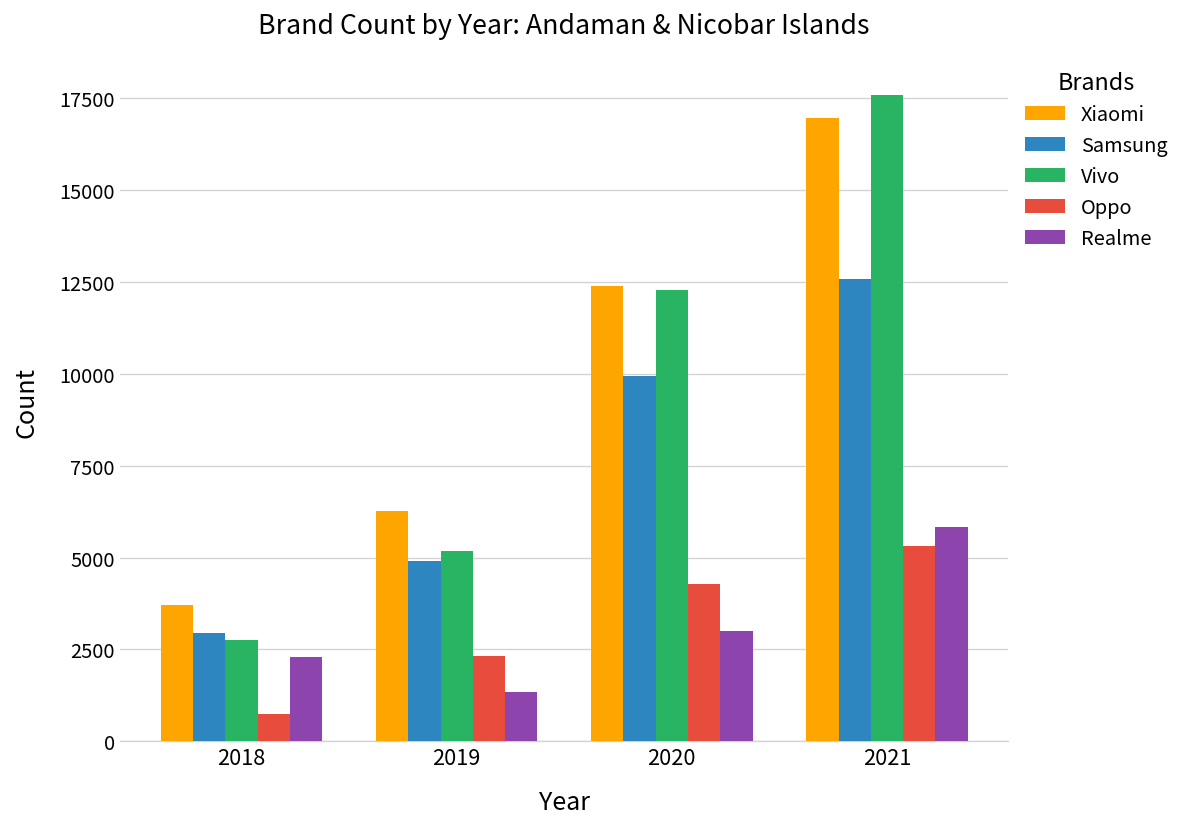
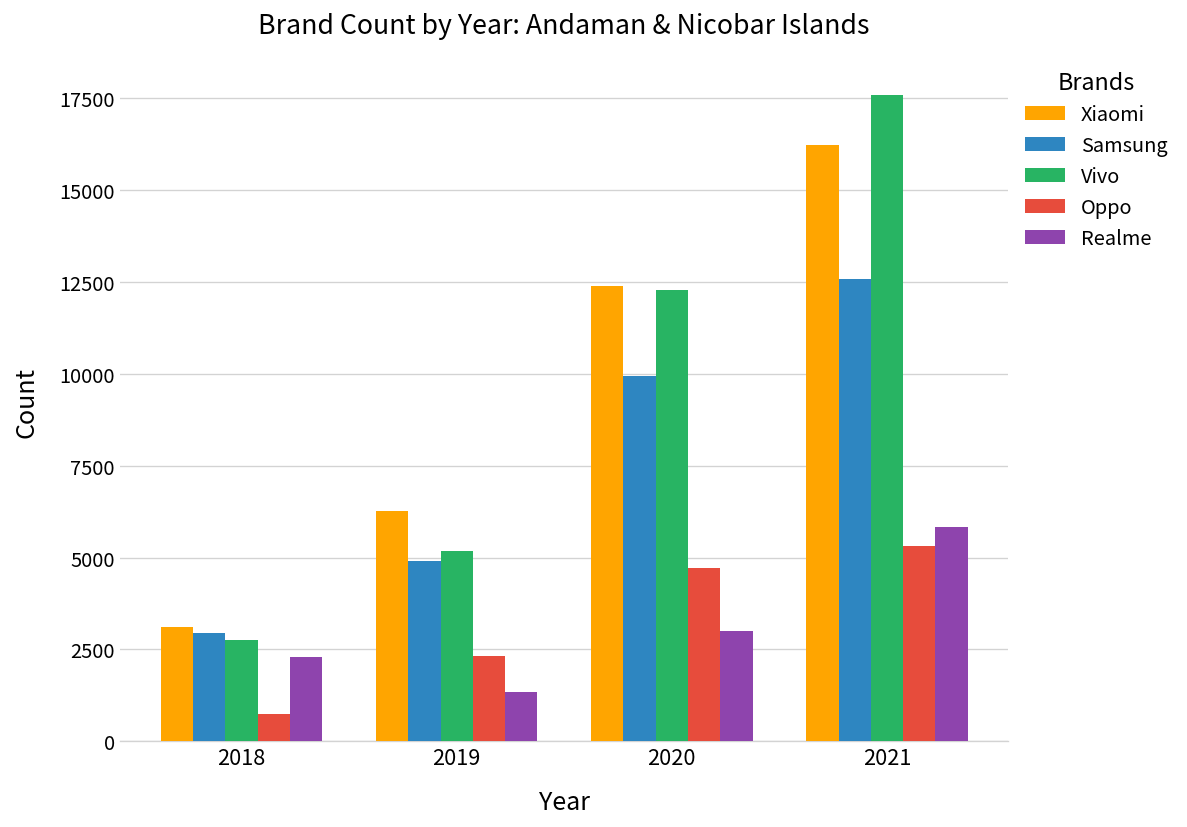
Xiaomi, 2018: 3700 -> 3100
Oppo, 2020: 4300 -> 4700
Xiaomi, 2021: 17000 -> 16200
